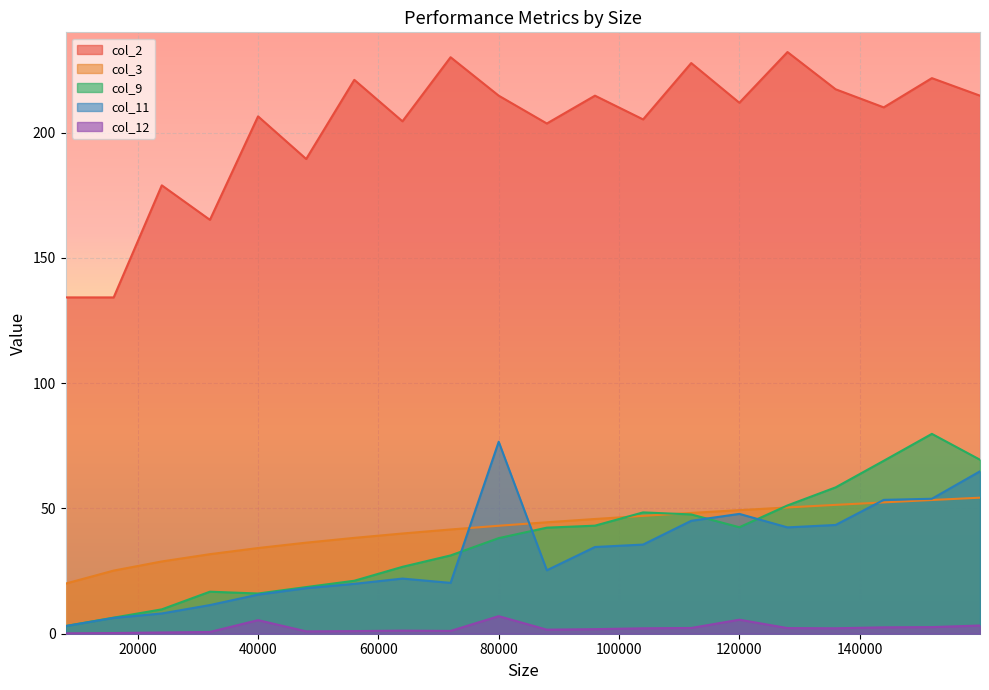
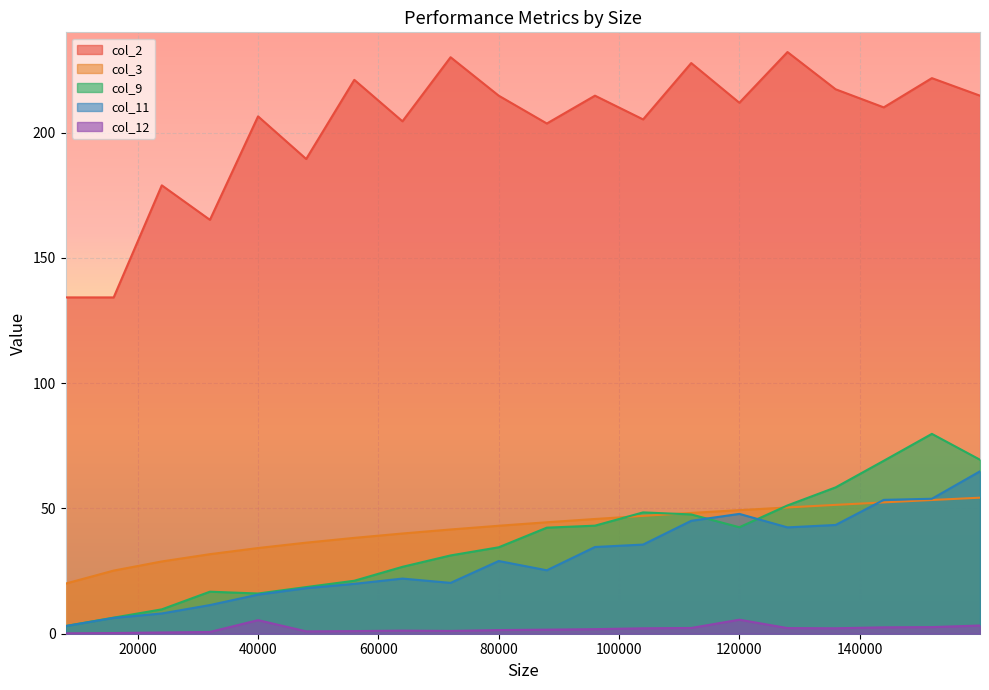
col_9, 80000: 38 -> 34
col_11, 80000: 77 -> 29
col_12, 80000: 7 -> 1
